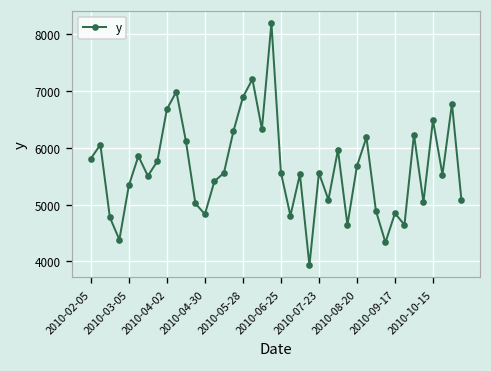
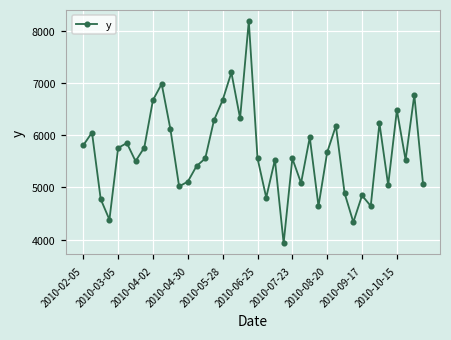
2010-03-05: 5300 -> 5800
2010-04-30: 4800 -> 5100
2010-05-28: 6900 -> 6700
